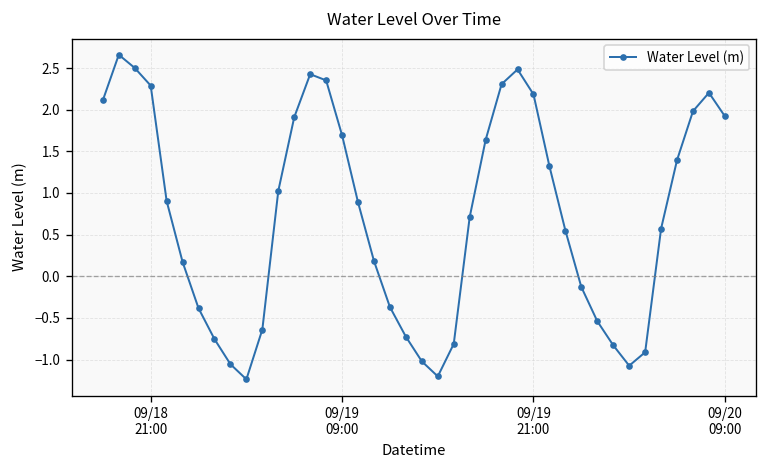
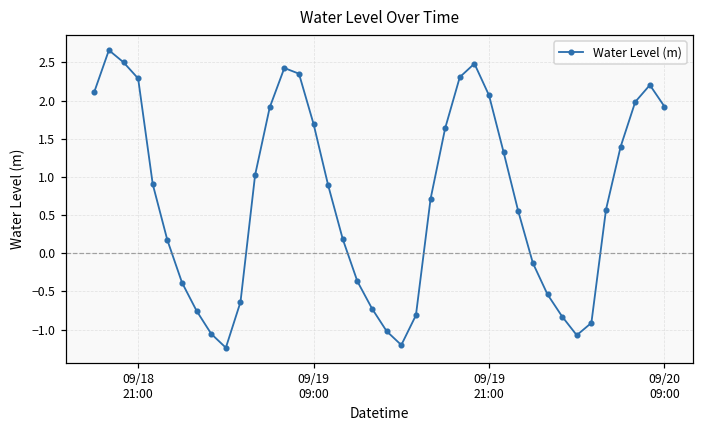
09/19 21:00: 2.2 -> 2.1
